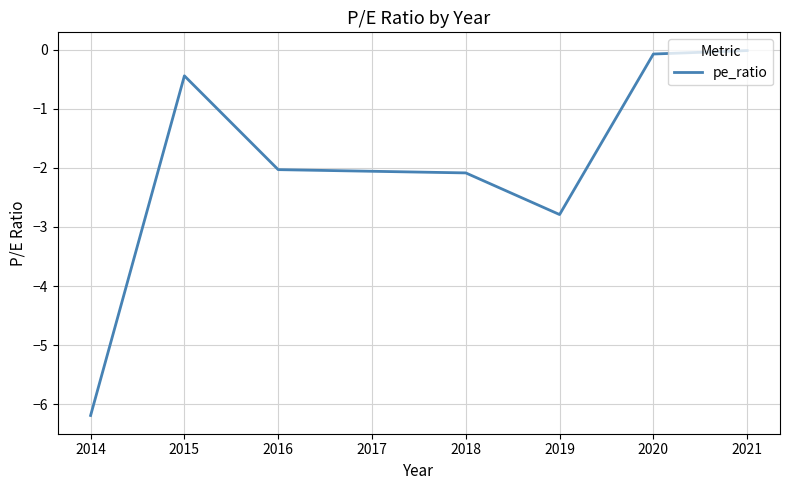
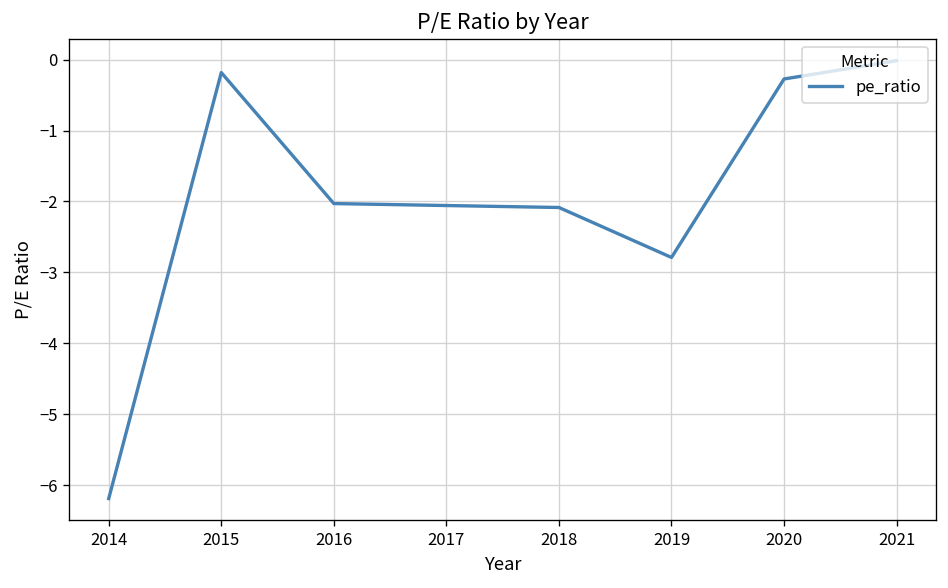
2015: -0.4 -> -0.2
2020: -0.1 -> -0.3
